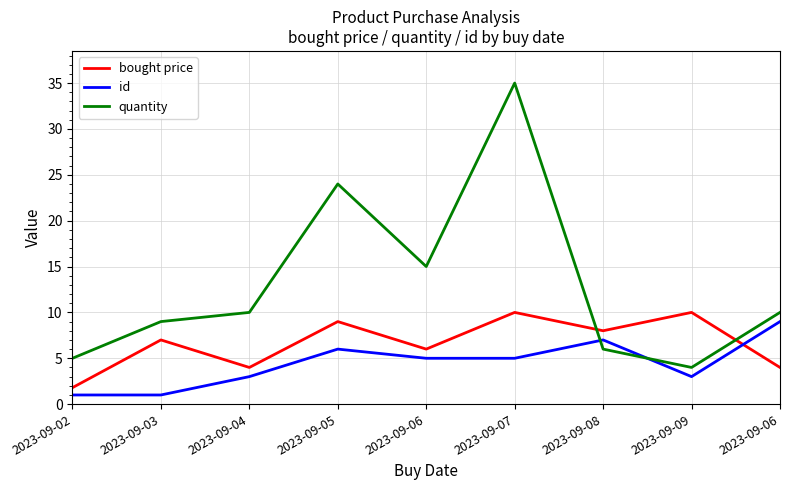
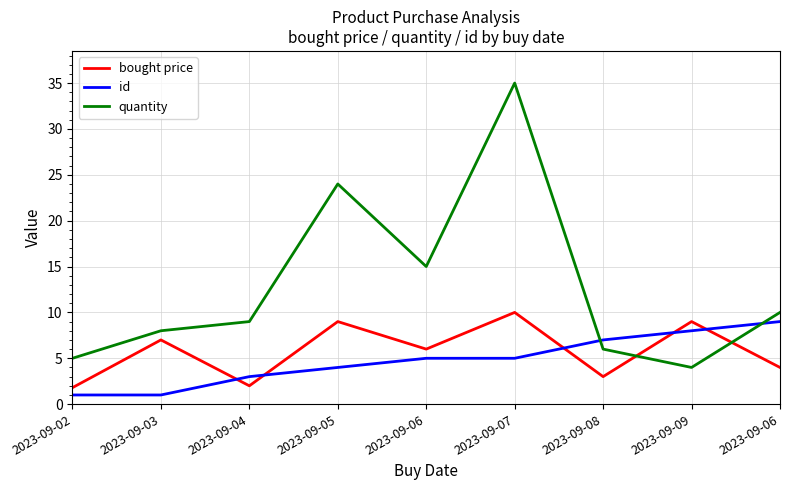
quantity, 2023-09-03: 9 -> 8
bought price, 2023-09-04: 4 -> 2
quantity, 2023-09-04: 10 -> 9
id, 2023-09-05: 6 -> 4
bought price, 2023-09-08: 8 -> 3
bought price, 2023-09-09: 10 -> 9
id, 2023-09-09: 3 -> 8
